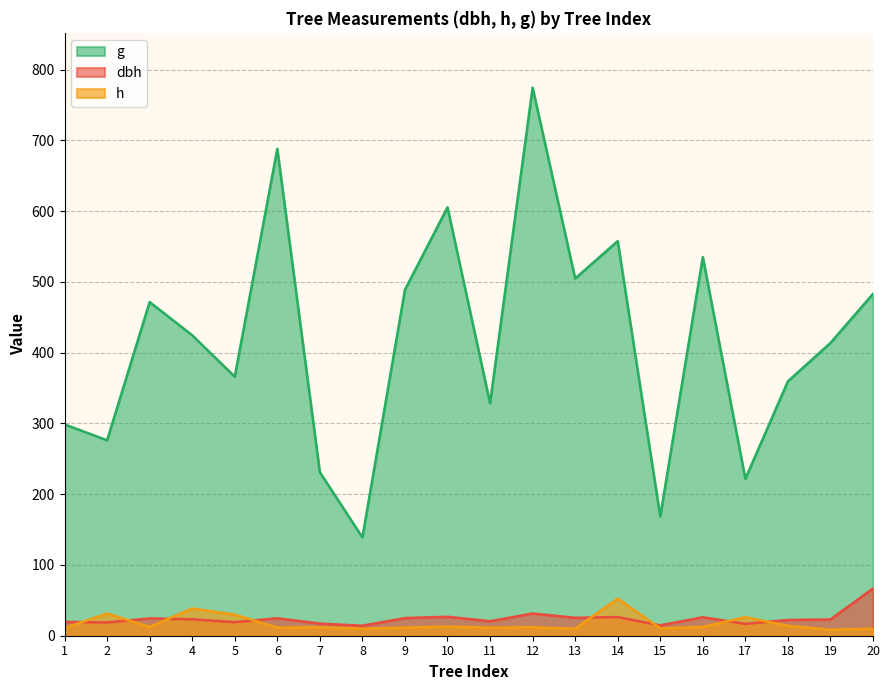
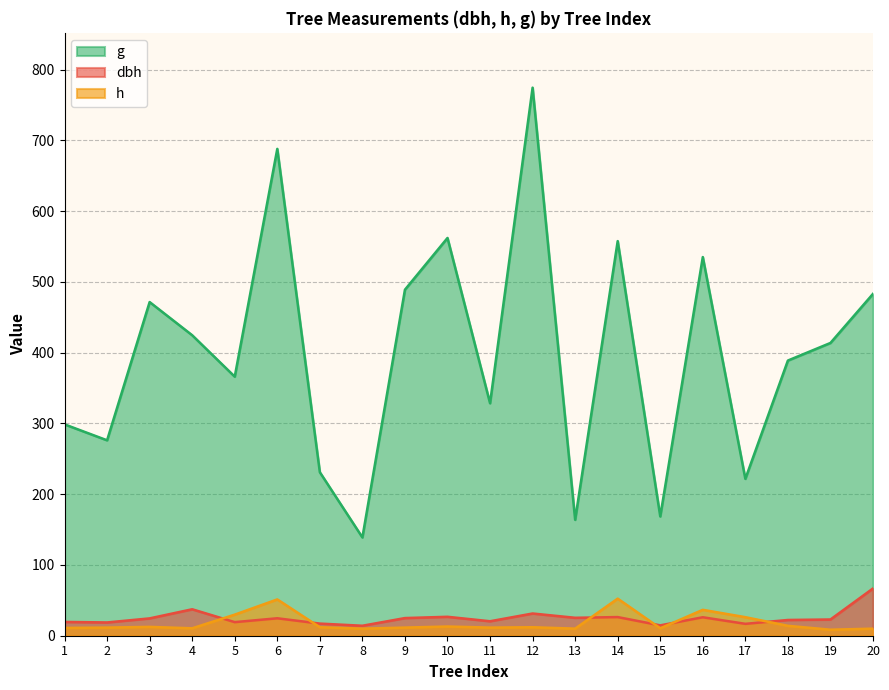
h, 2: 30 -> 10
dbh, 4: 20 -> 40
h, 4: 40 -> 10
h, 6: 10 -> 50
g, 10: 610 -> 560
g, 13: 500 -> 160
h, 16: 10 -> 40
g, 18: 360 -> 390
